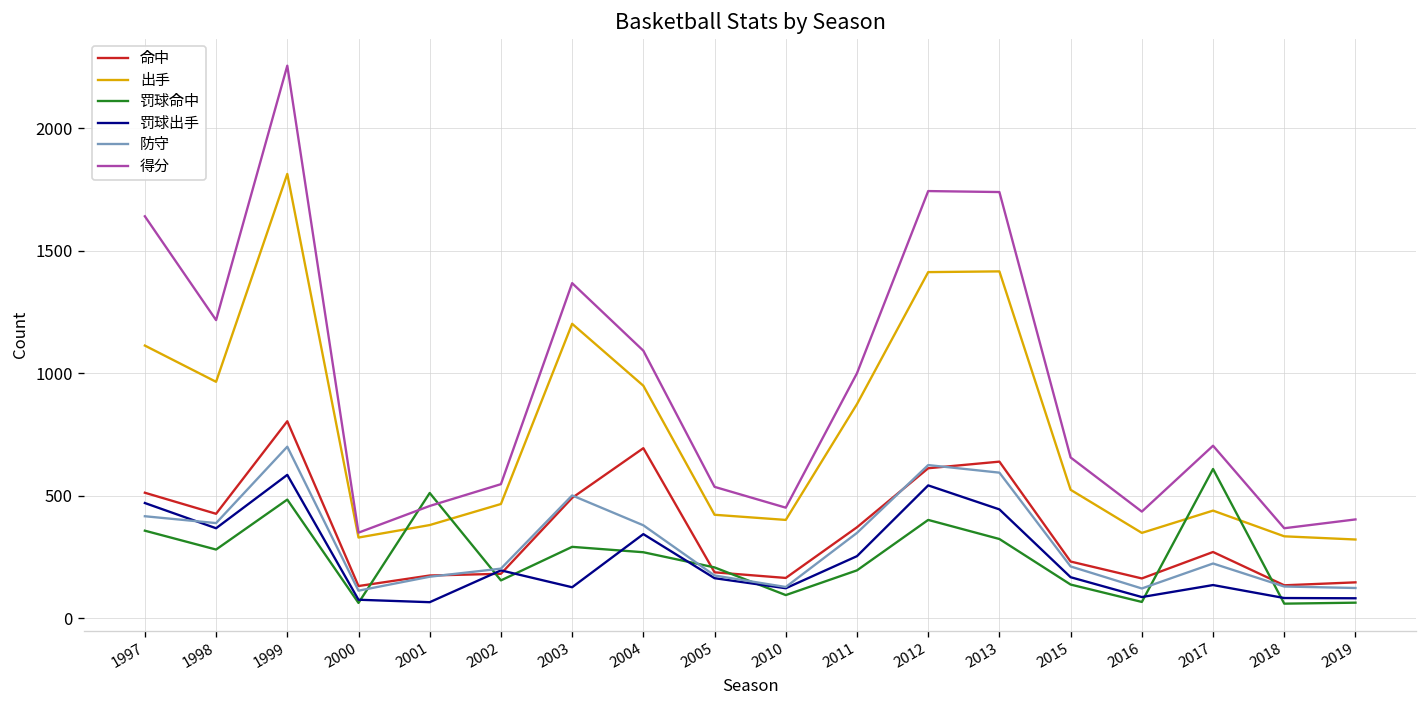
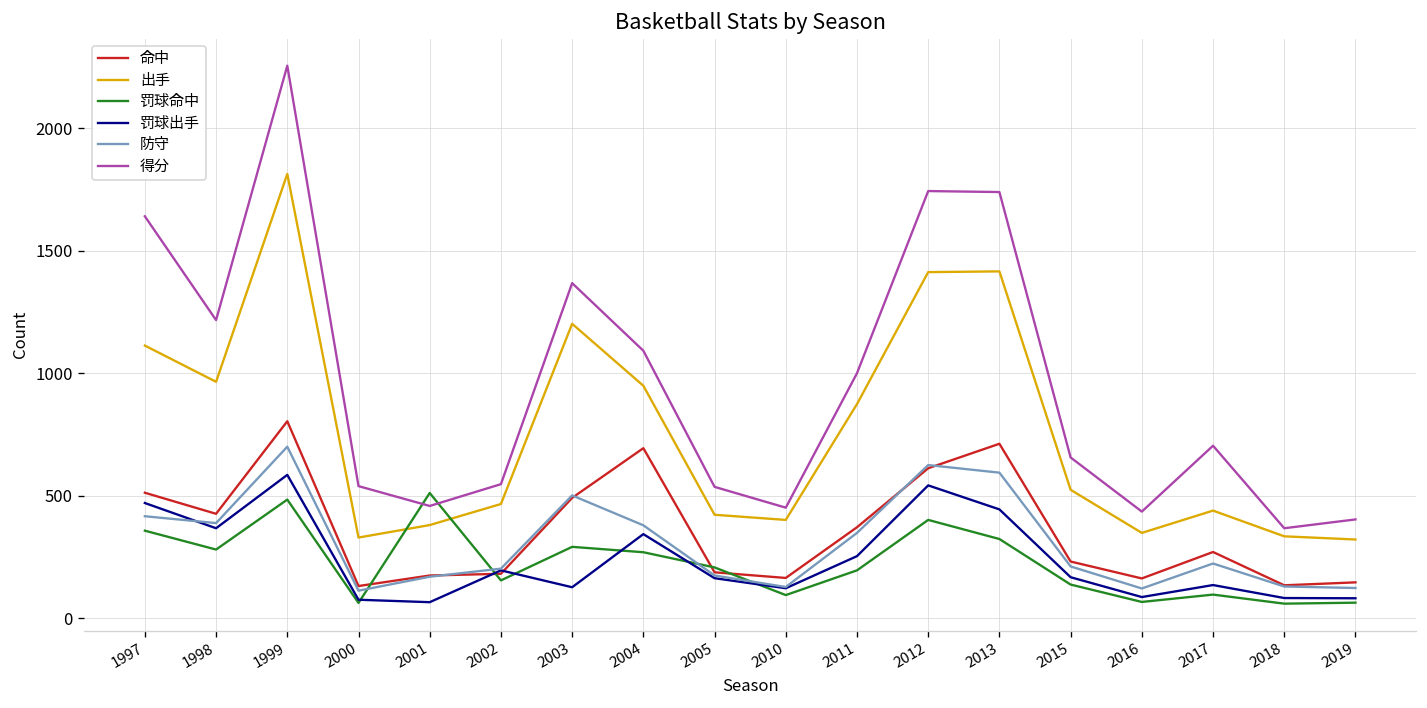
得分, 2000: 350 -> 540
命中, 2013: 640 -> 710
罚球命中, 2017: 610 -> 100
